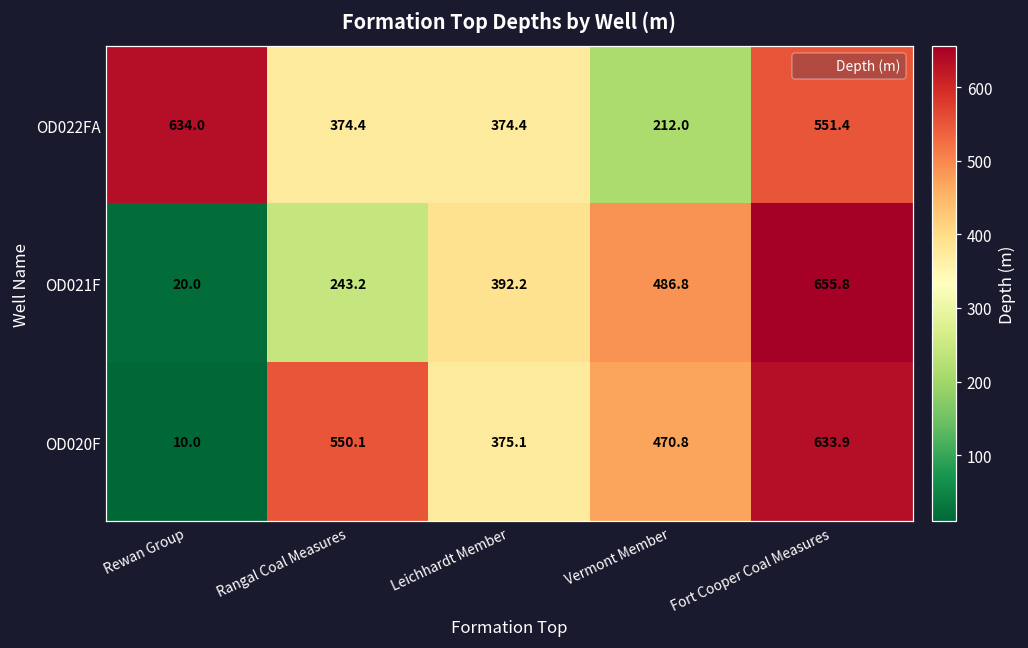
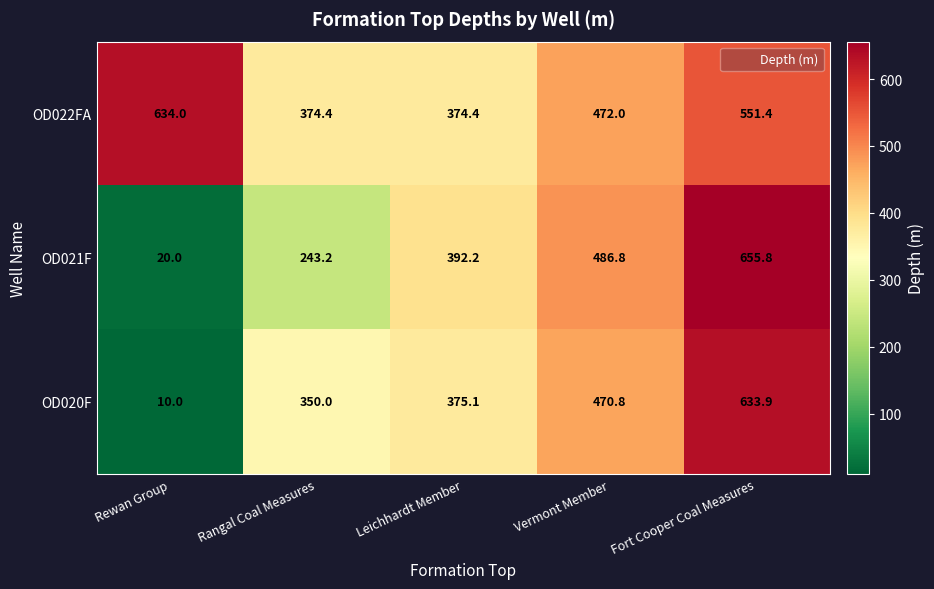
OD022FA, Vermont Member: 212.0 -> 472.0
OD020F, Rangal Coal Measures: 550.1 -> 350.0
